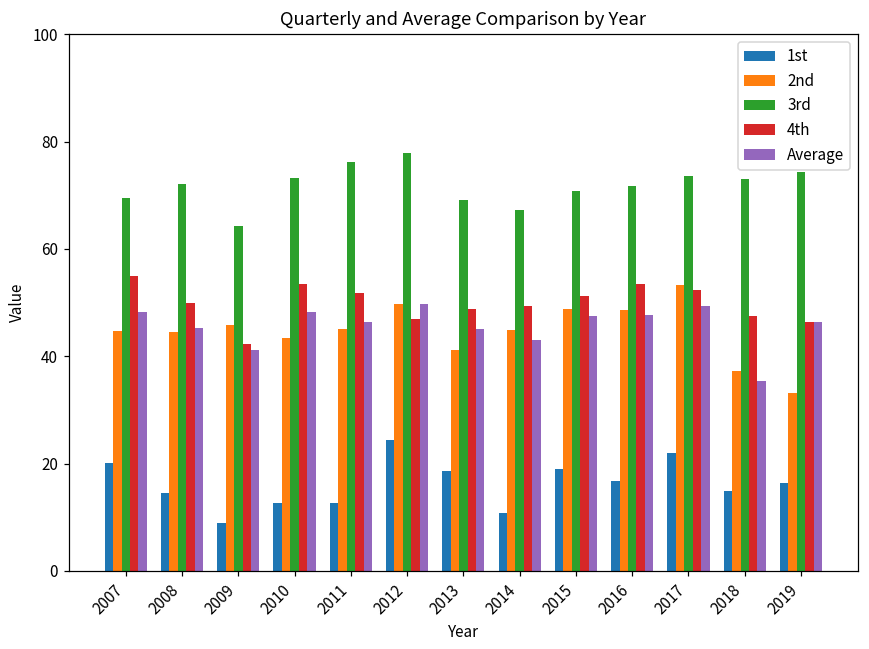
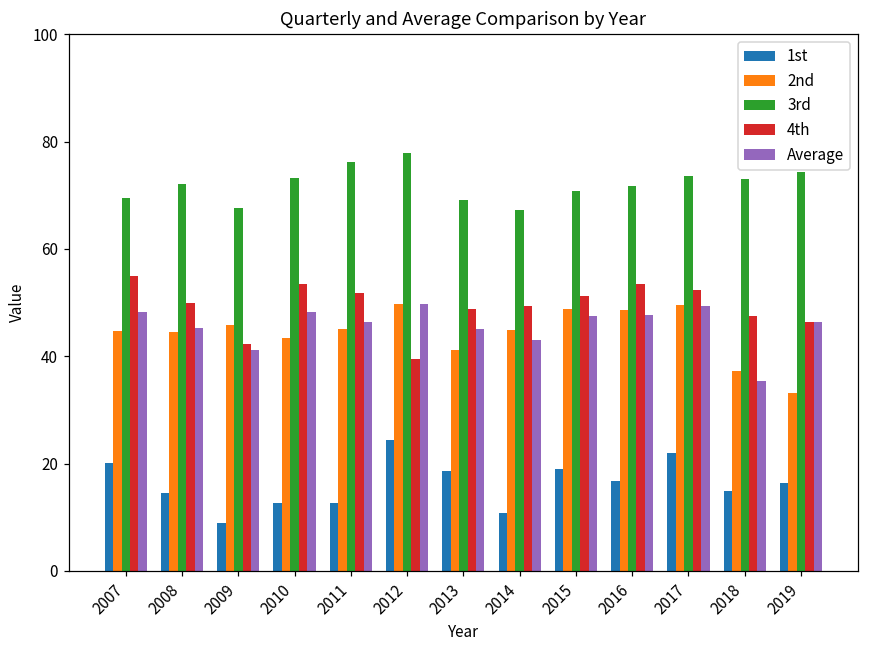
3rd, 2009: 64 -> 68
4th, 2012: 47 -> 40
2nd, 2017: 53 -> 50
